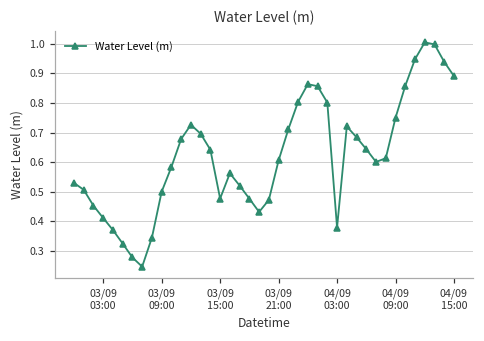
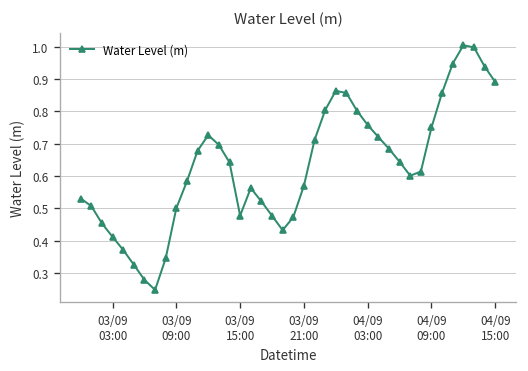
03/09 21:00: 0.61 -> 0.57
04/09 03:00: 0.38 -> 0.76
